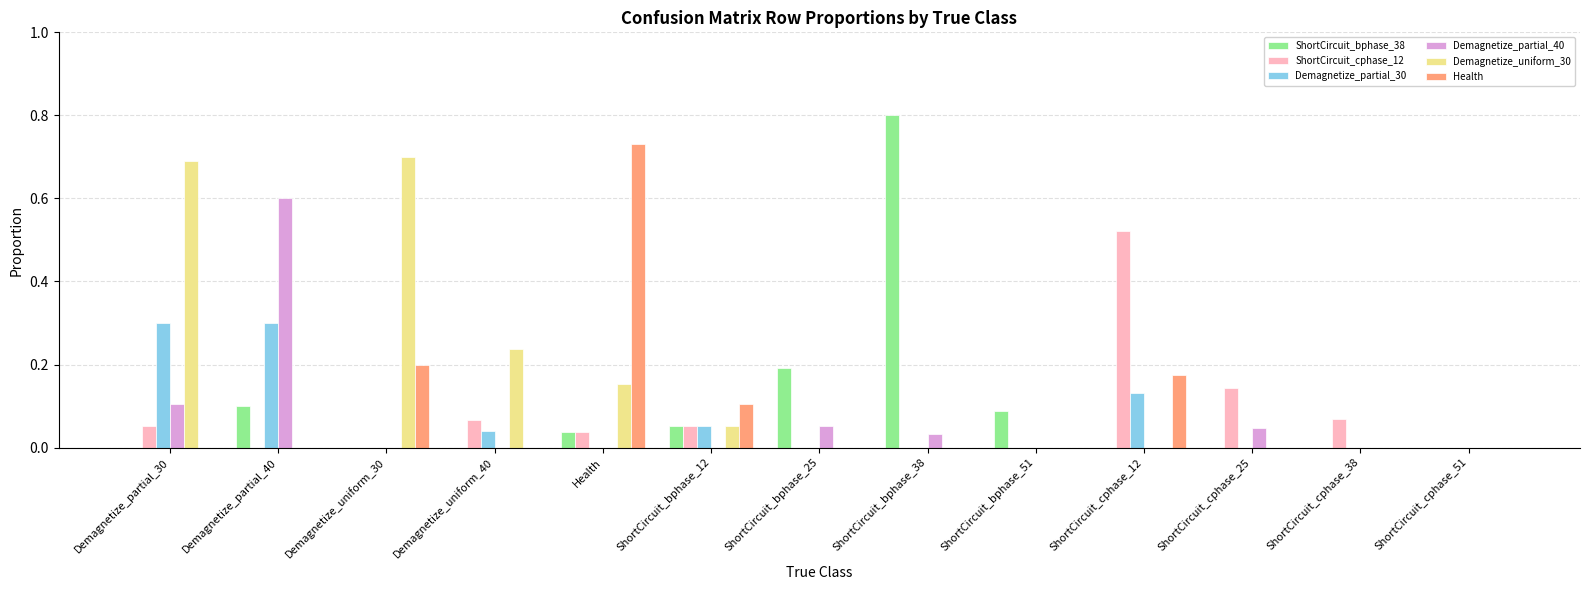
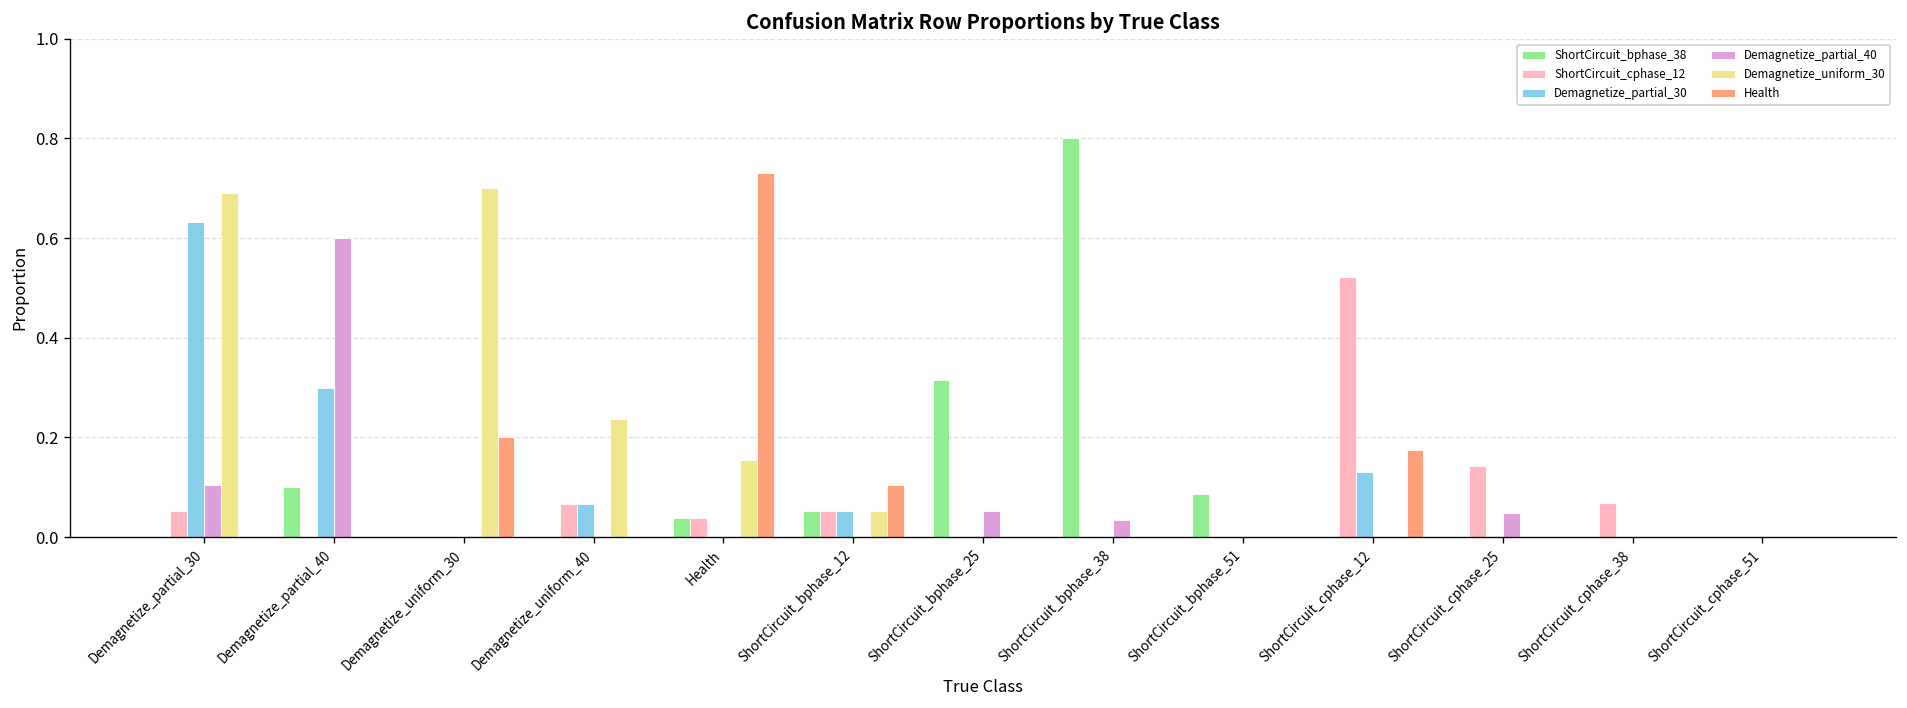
Demagnetize_partial_30, Demagnetize_partial_30: 0.30 -> 0.63
Demagnetize_partial_30, Demagnetize_uniform_40: 0.04 -> 0.07
ShortCircuit_bphase_38, ShortCircuit_bphase_25: 0.19 -> 0.32
